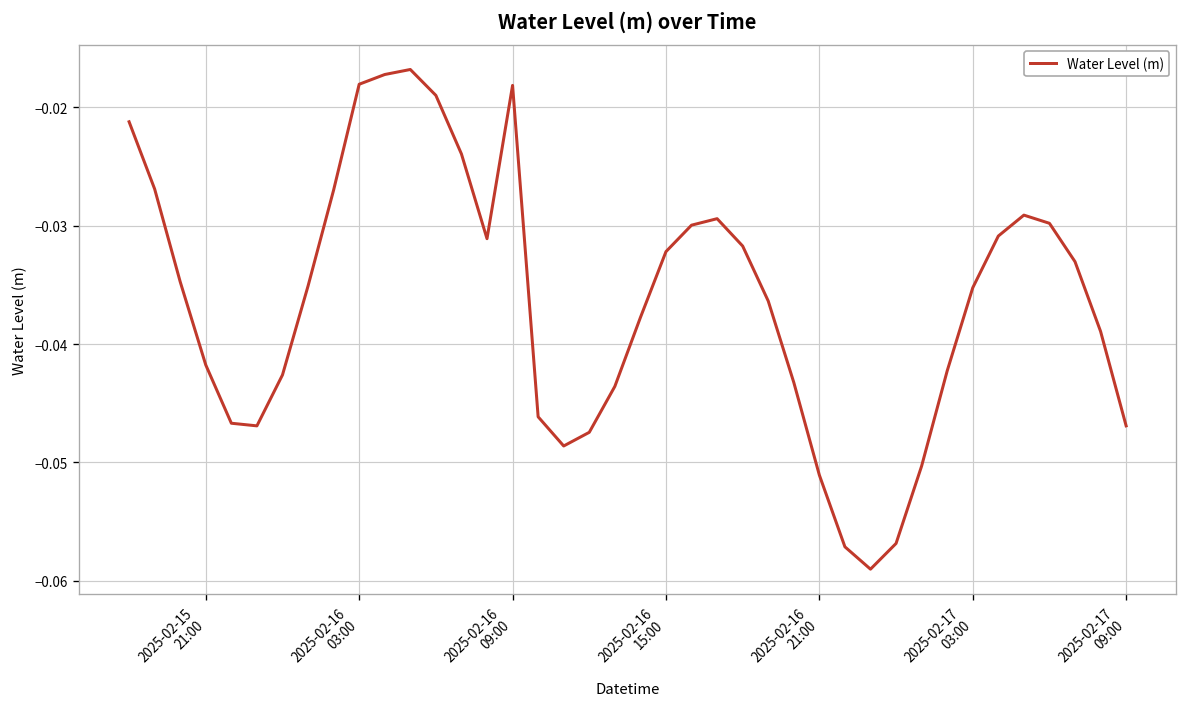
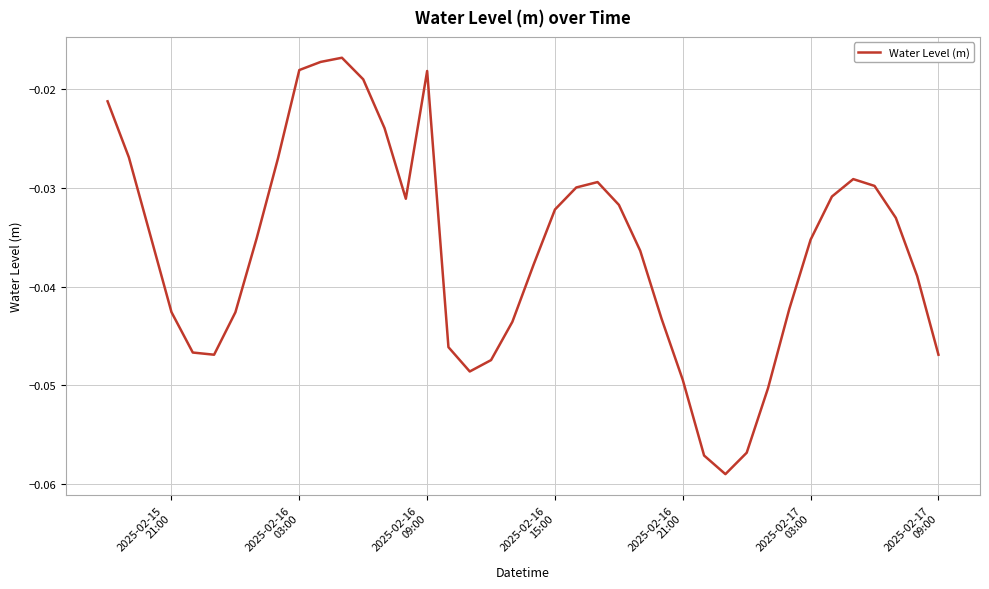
2025-02-15 21:00: -0.042 -> -0.043
2025-02-16 21:00: -0.051 -> -0.049
